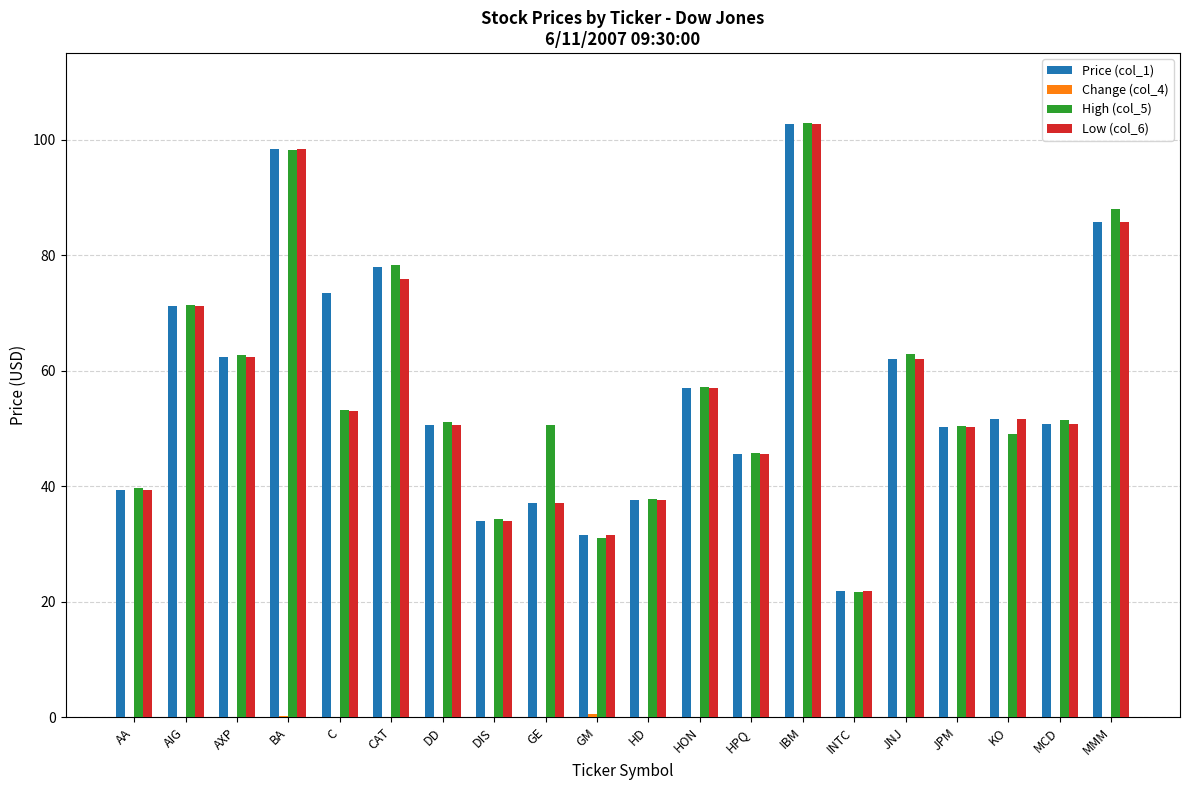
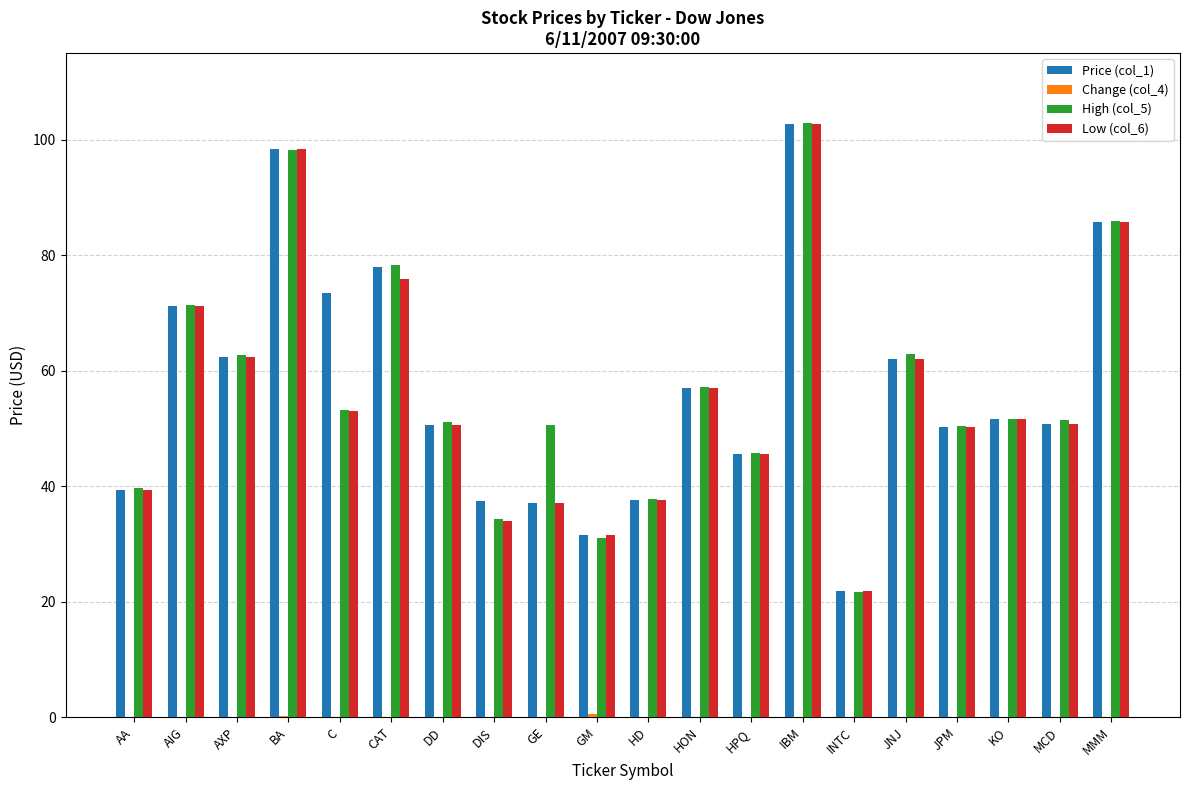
Price (col_1), DIS: 34 -> 37
High (col_5), KO: 49 -> 52
High (col_5), MMM: 88 -> 86
